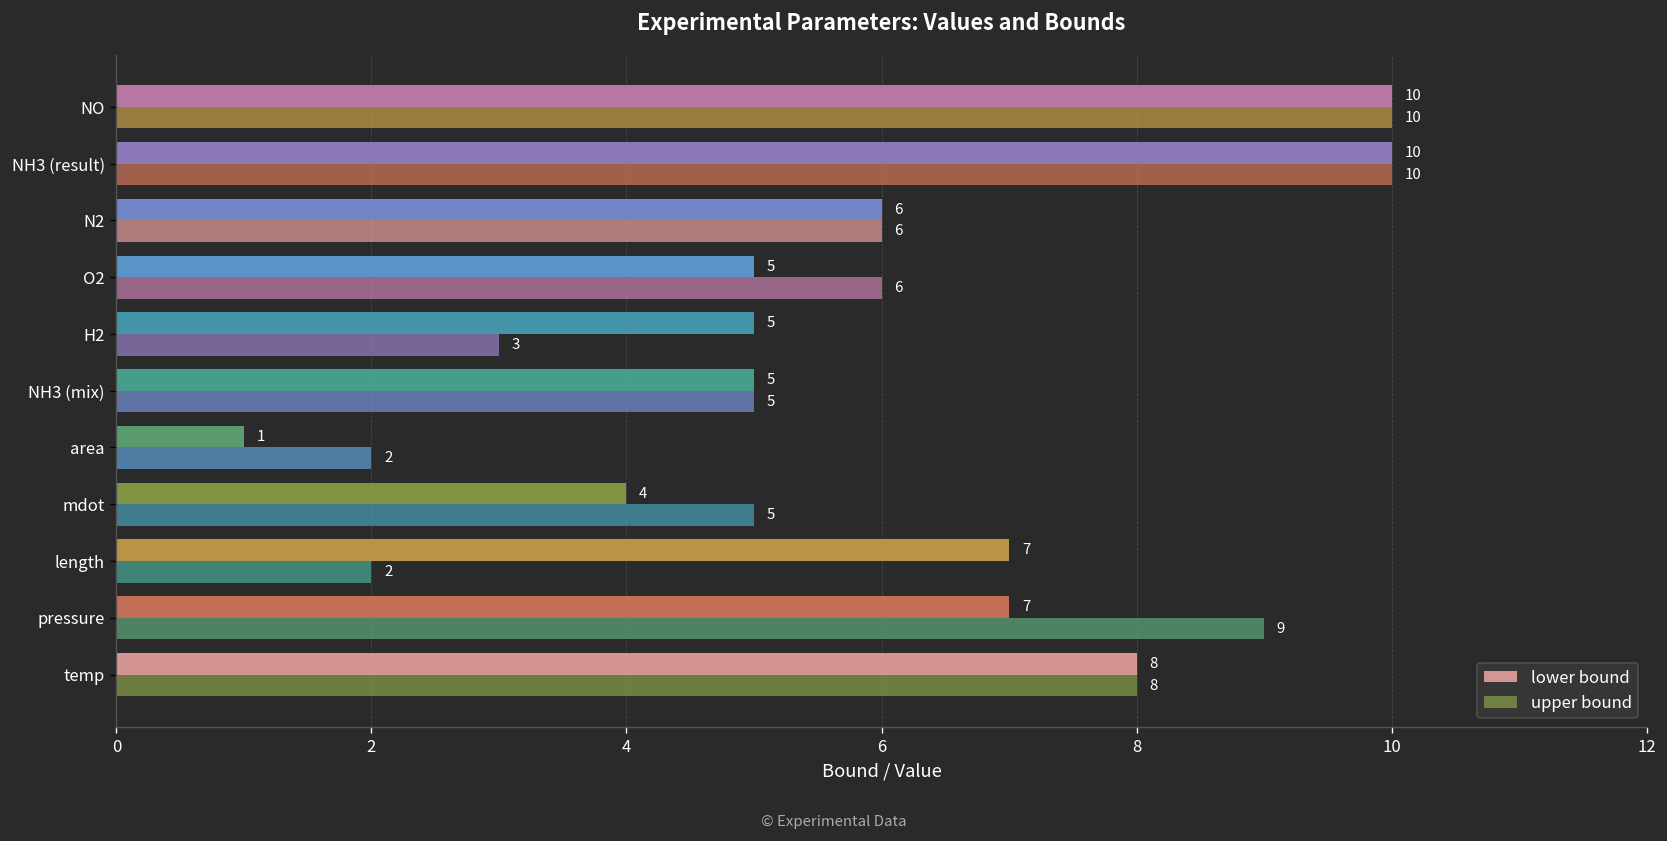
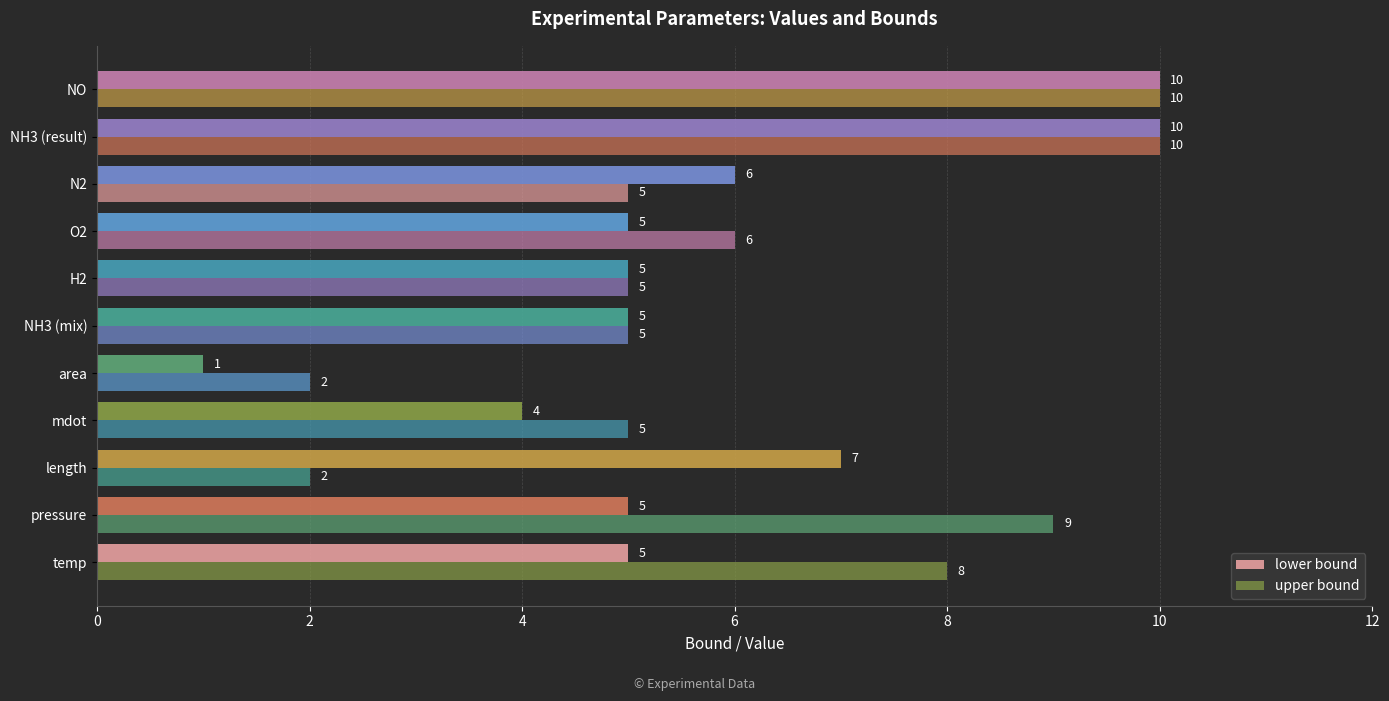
upper bound, N2: 6 -> 5
upper bound, H2: 3 -> 5
lower bound, pressure: 7 -> 5
lower bound, temp: 8 -> 5
